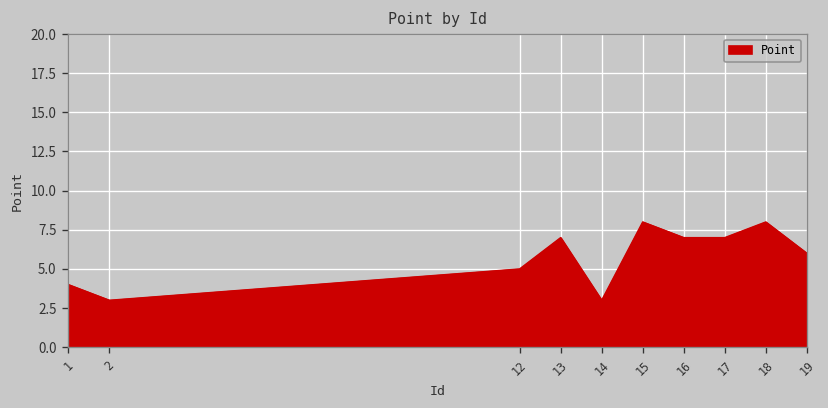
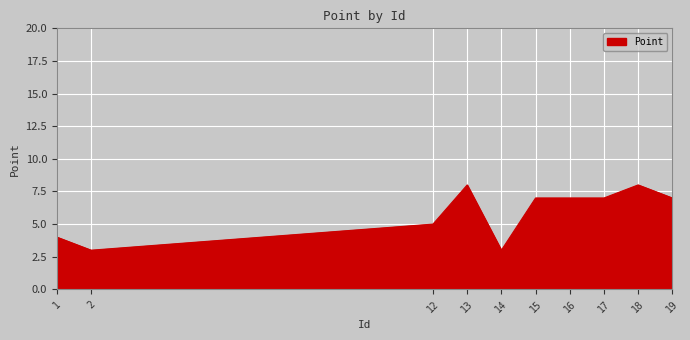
13: 7 -> 8
15: 8 -> 7
19: 6 -> 7
